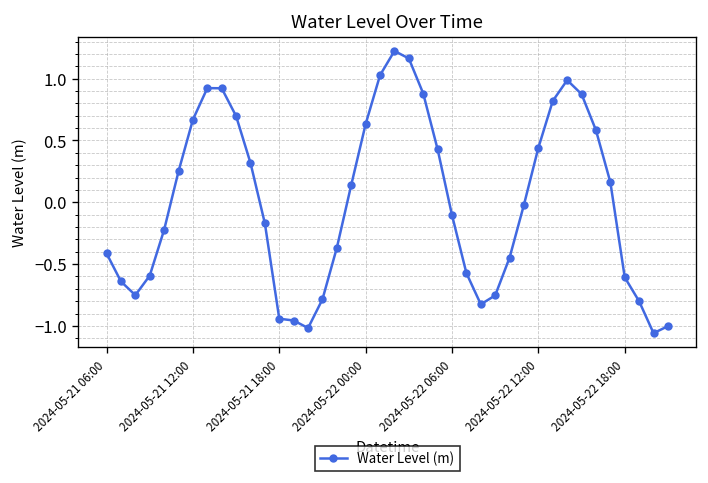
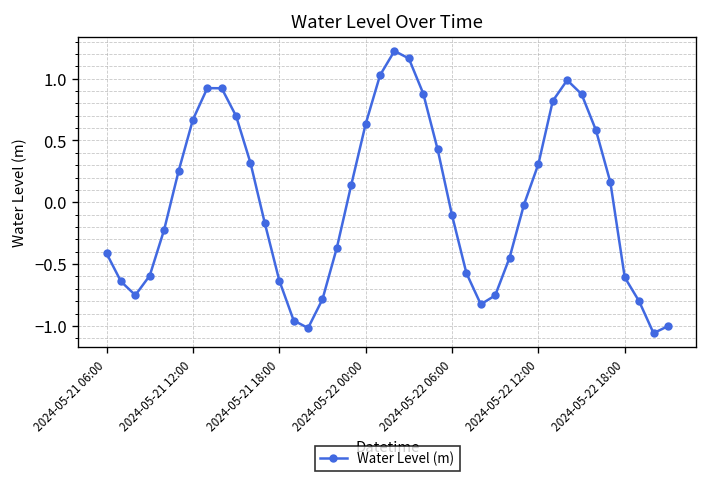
2024-05-21 18:00: -0.94 -> -0.63
2024-05-22 12:00: 0.44 -> 0.31
